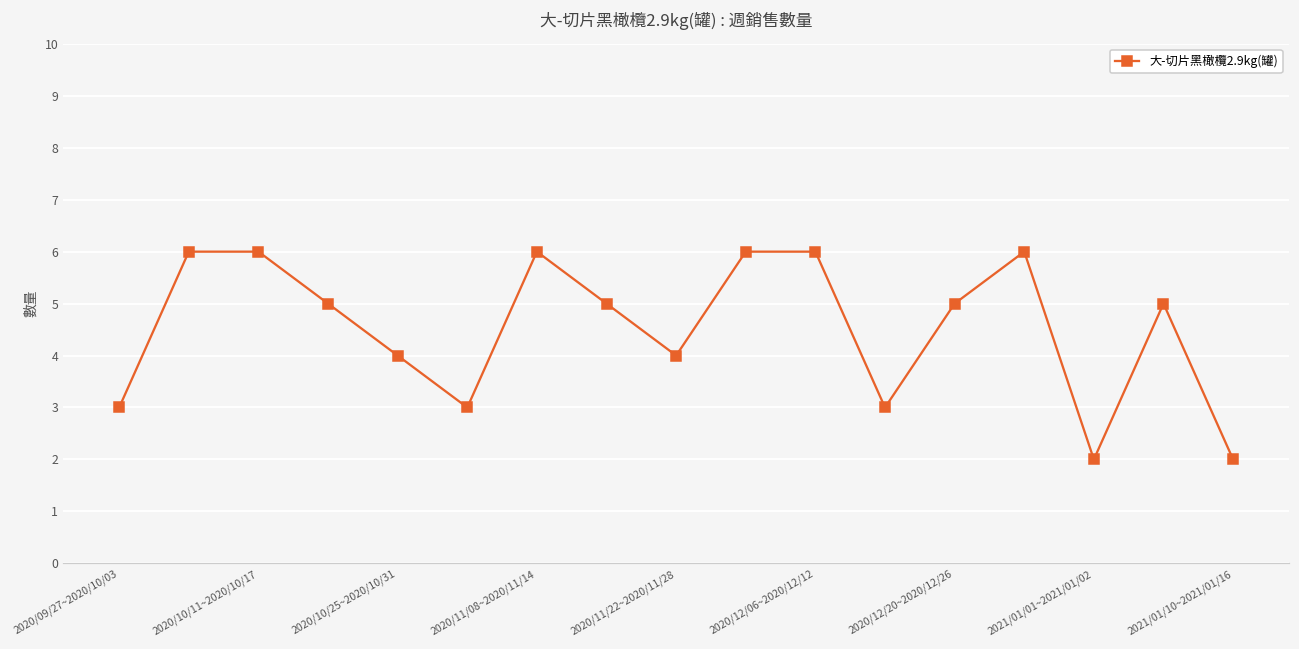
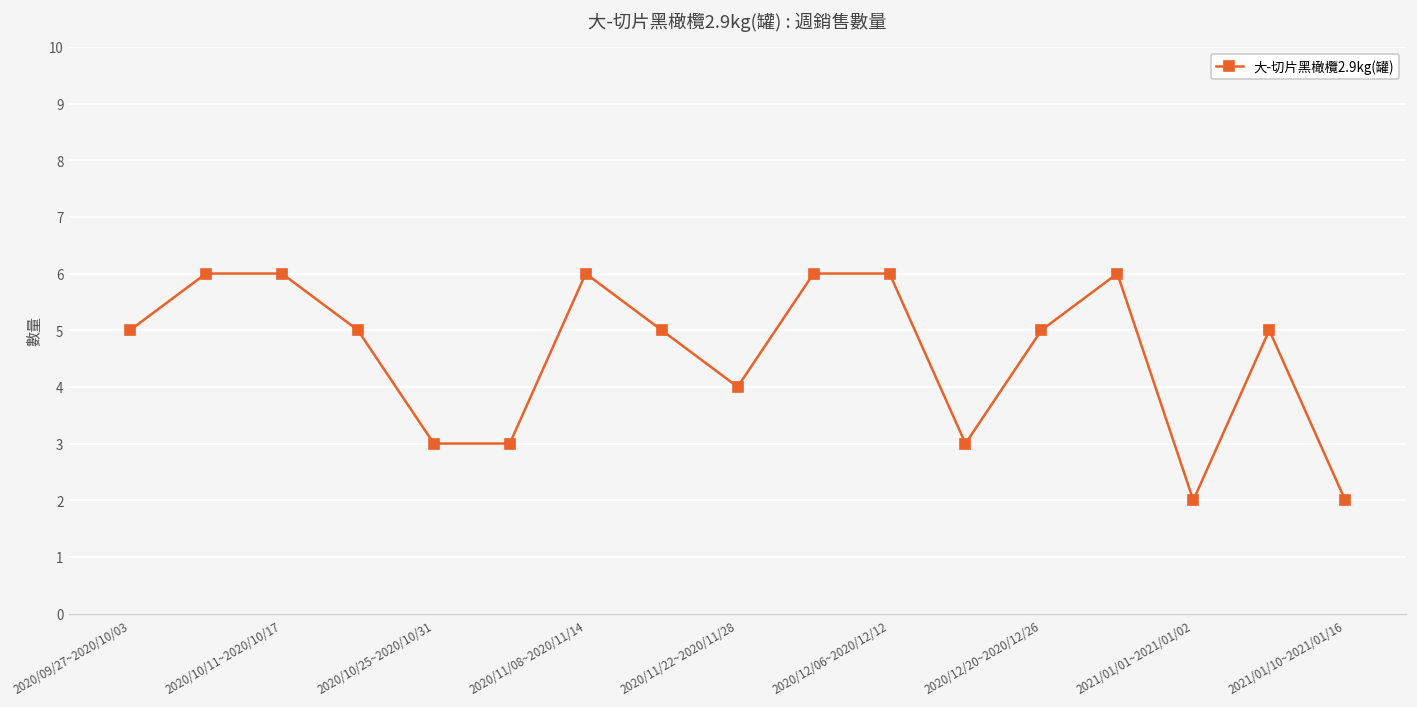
2020/09/27~2020/10/03: 3 -> 5
2020/10/25~2020/10/31: 4 -> 3
